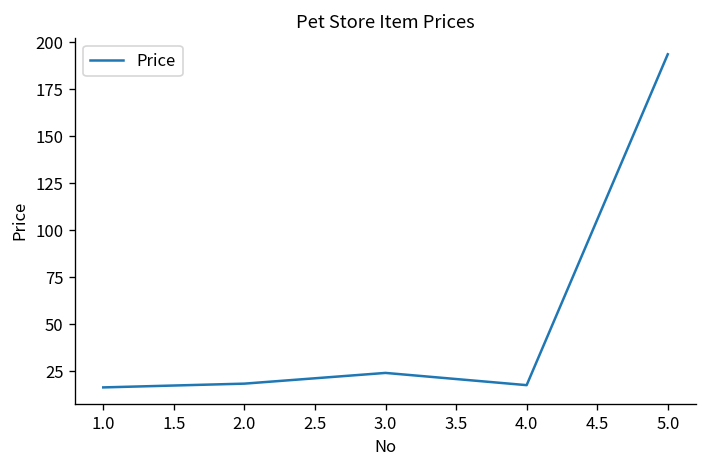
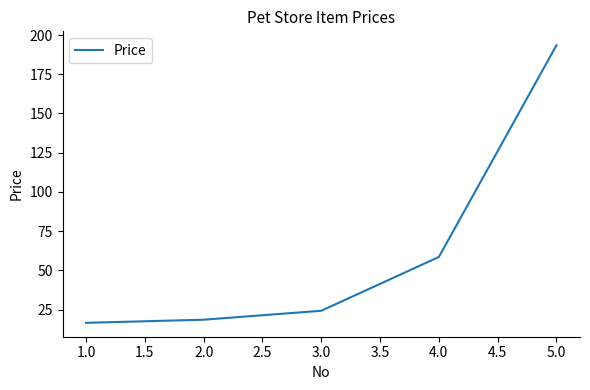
4.0: 18 -> 59
